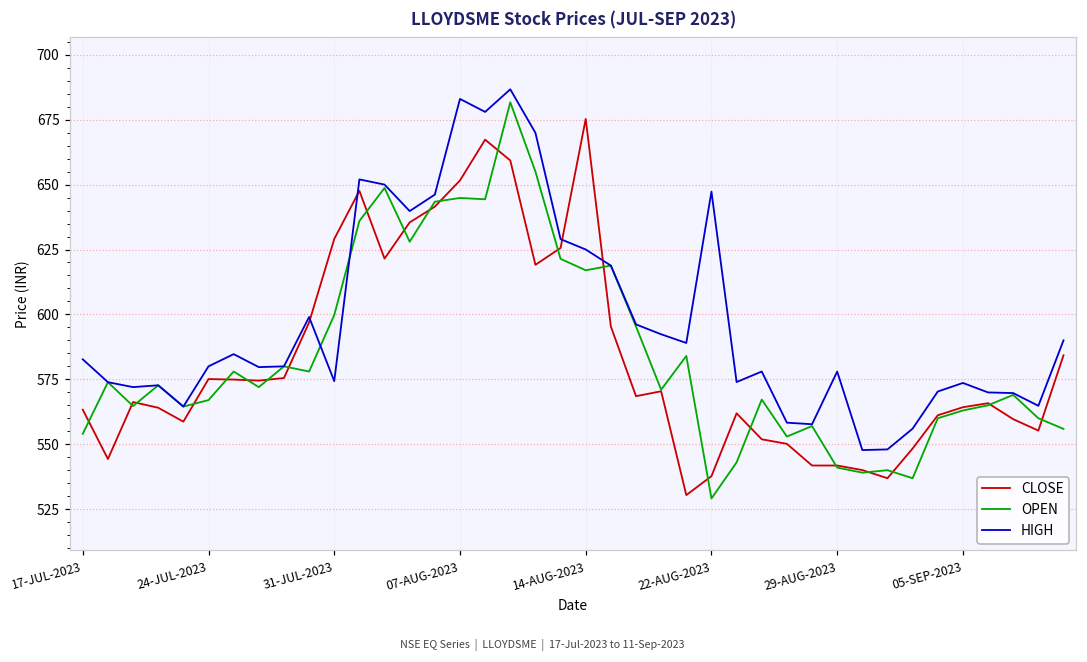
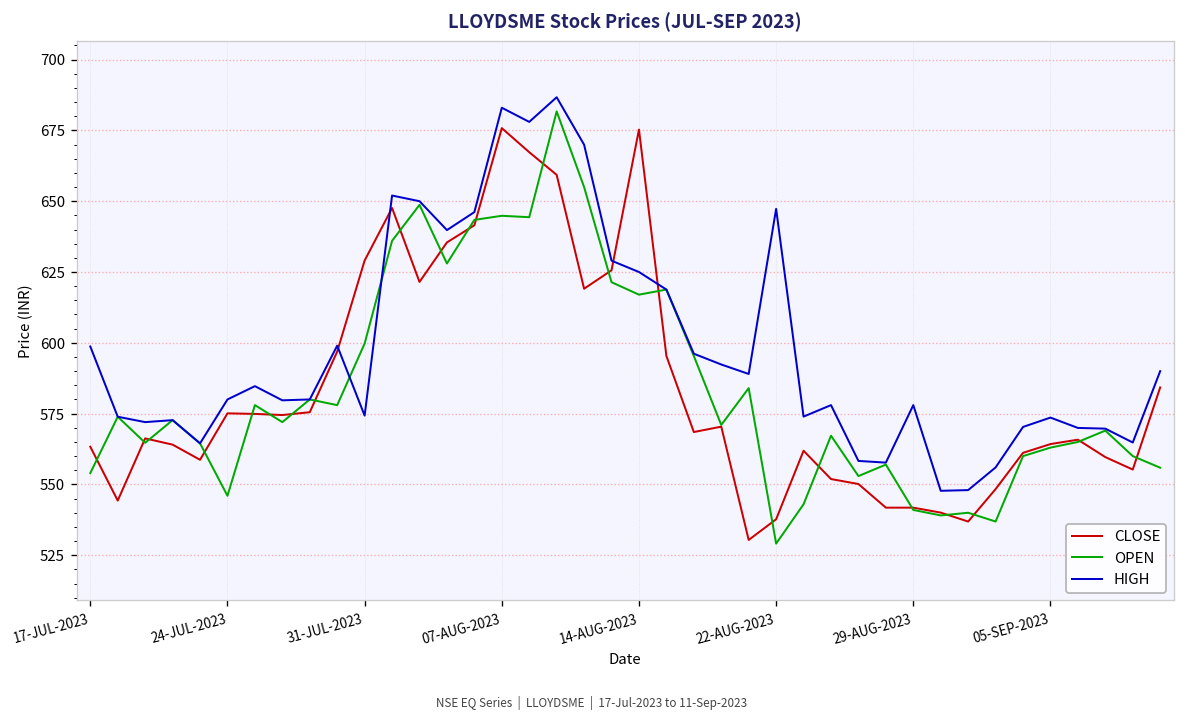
HIGH, 17-JUL-2023: 583 -> 599
OPEN, 24-JUL-2023: 567 -> 546
CLOSE, 07-AUG-2023: 652 -> 676
